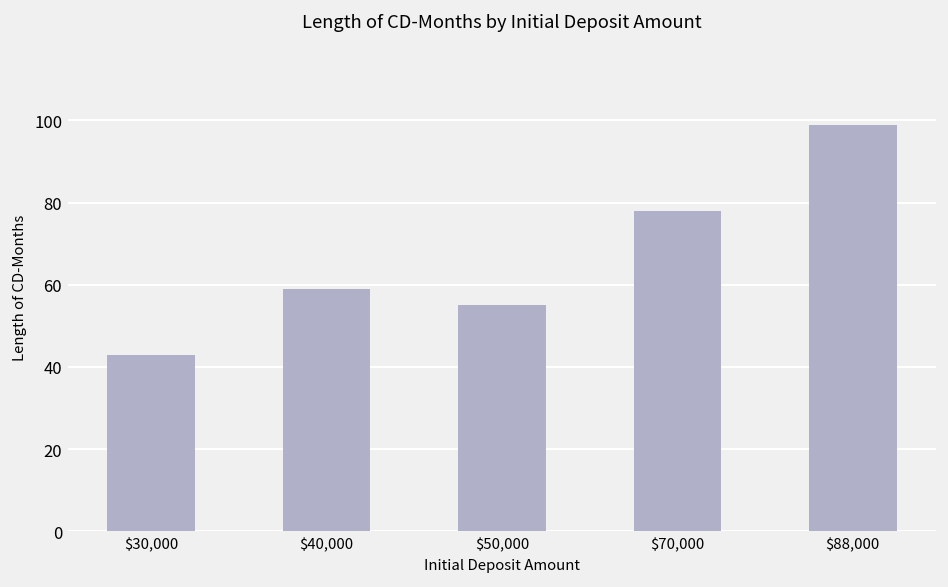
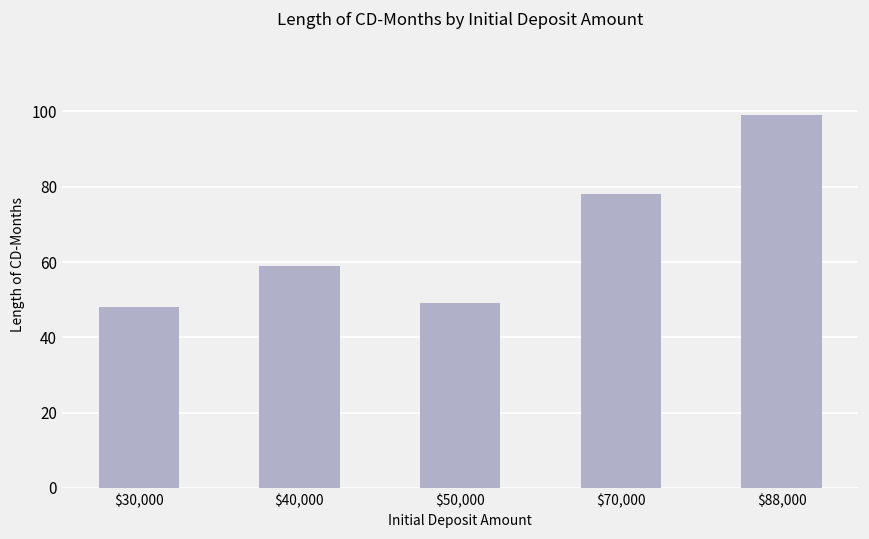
$30,000: 43 -> 48
$50,000: 55 -> 49
